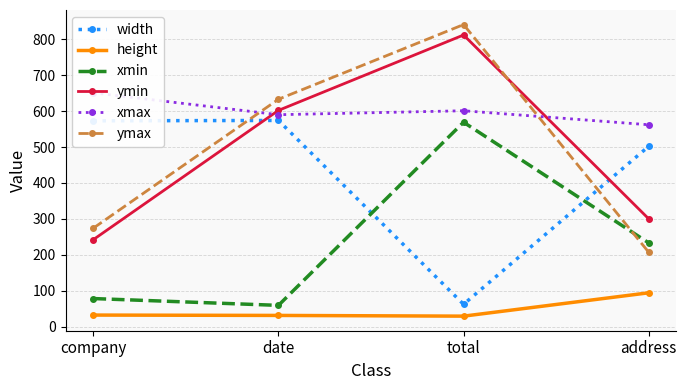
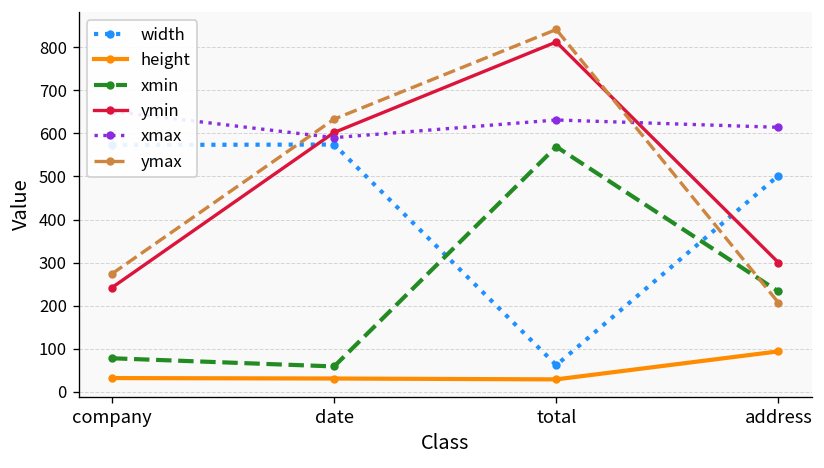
xmax, total: 600 -> 630
xmax, address: 560 -> 610
